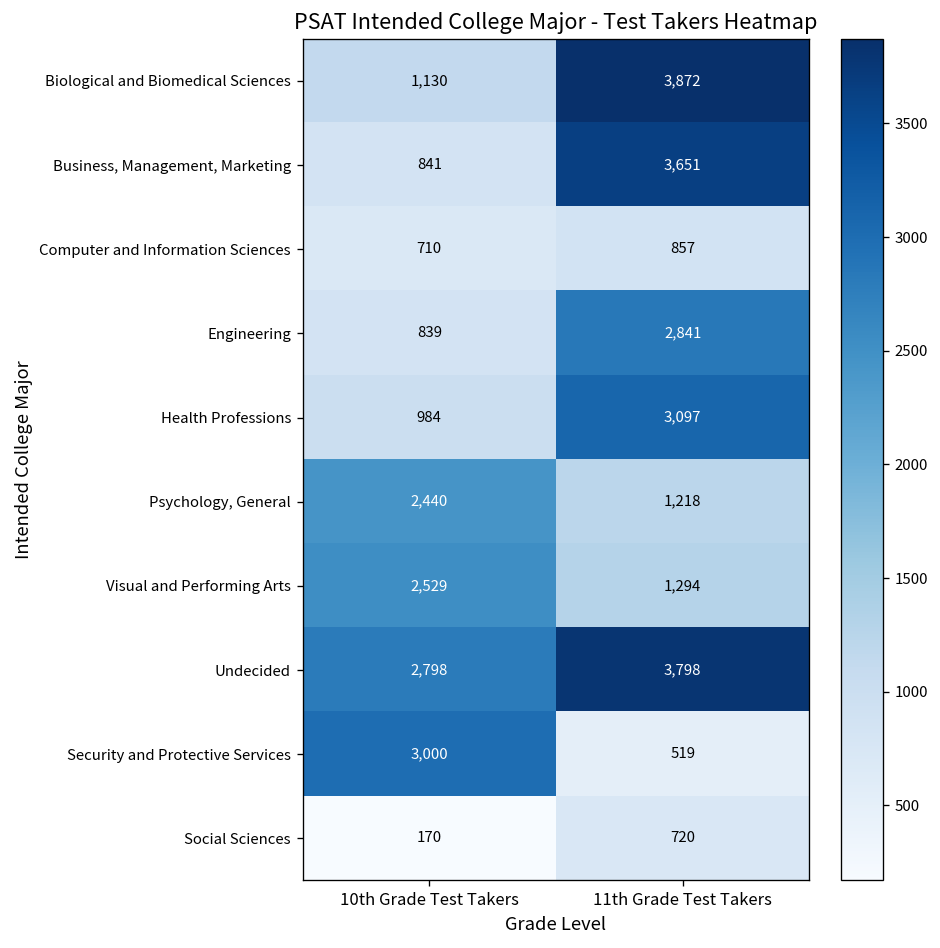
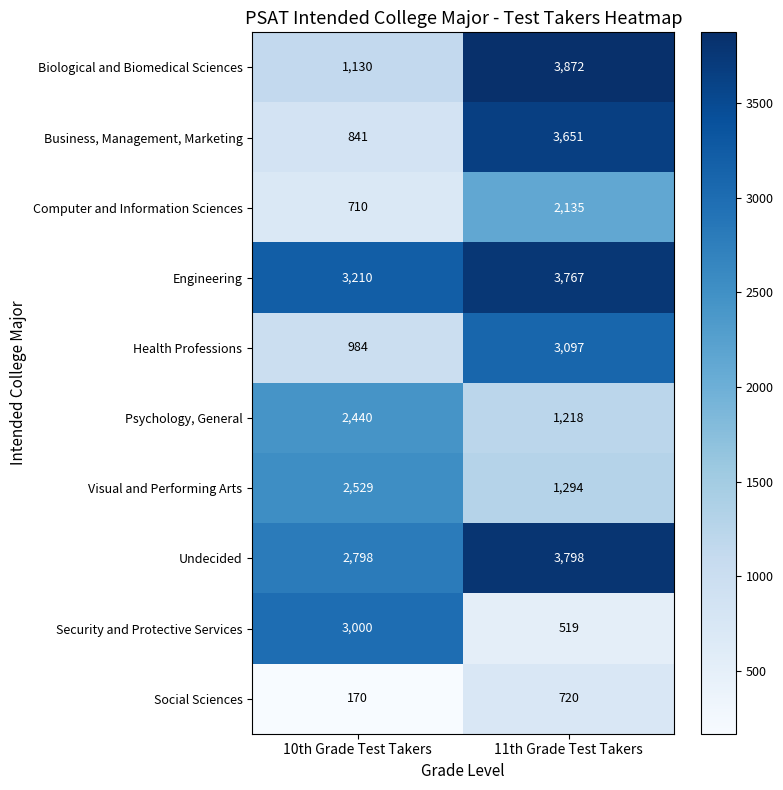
Computer and Information Sciences, 11th Grade Test Takers: 857 -> 2,135
Engineering, 10th Grade Test Takers: 839 -> 3,210
Engineering, 11th Grade Test Takers: 2,841 -> 3,767
